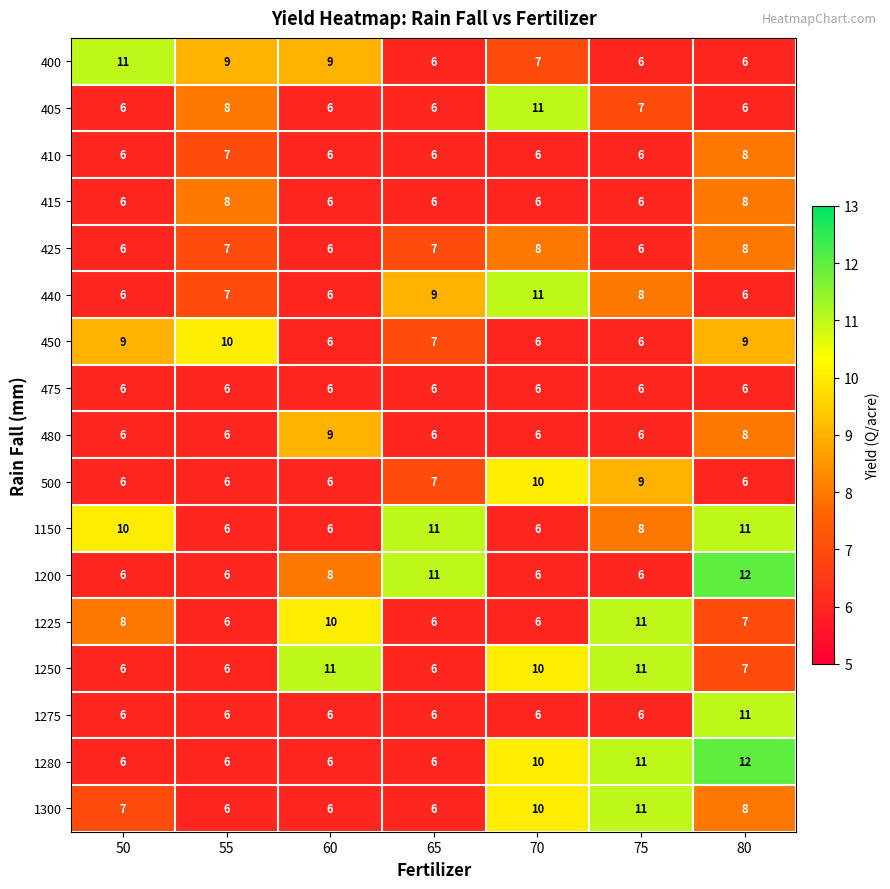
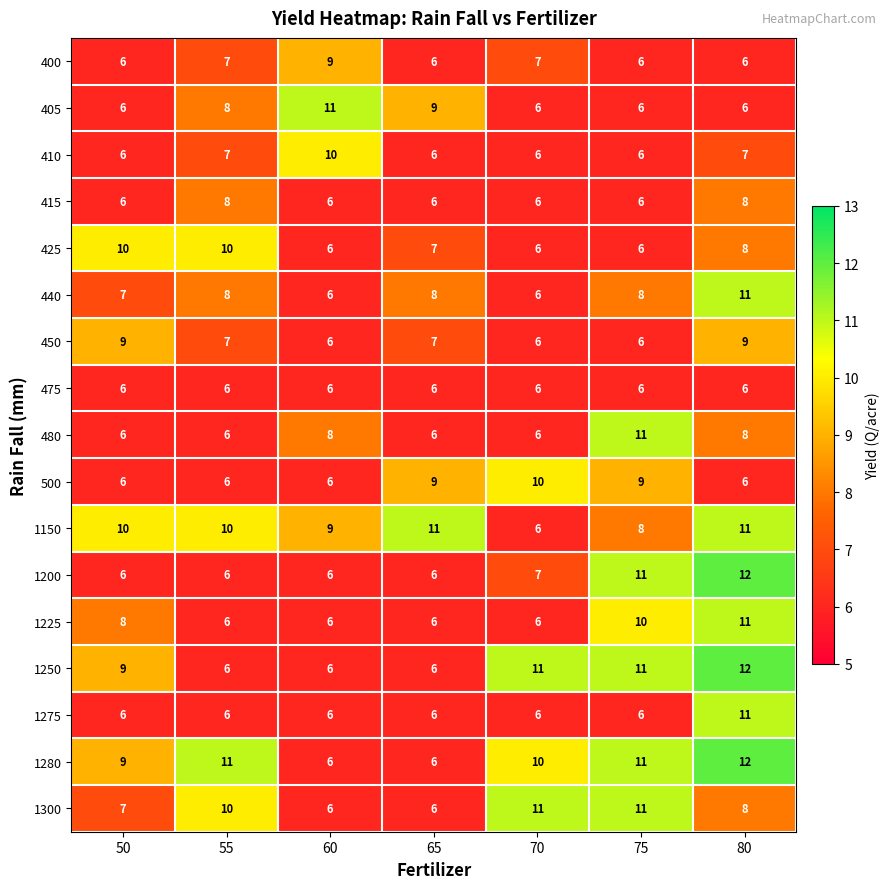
400, 50: 11 -> 6
400, 55: 9 -> 7
405, 60: 6 -> 11
405, 65: 6 -> 9
405, 70: 11 -> 6
405, 75: 7 -> 6
410, 60: 6 -> 10
410, 80: 8 -> 7
425, 50: 6 -> 10
425, 55: 7 -> 10
425, 70: 8 -> 6
440, 50: 6 -> 7
440, 55: 7 -> 8
440, 65: 9 -> 8
440, 70: 11 -> 6
440, 80: 6 -> 11
450, 55: 10 -> 7
480, 60: 9 -> 8
480, 75: 6 -> 11
500, 65: 7 -> 9
1150, 55: 6 -> 10
1150, 60: 6 -> 9
1200, 60: 8 -> 6
1200, 65: 11 -> 6
1200, 70: 6 -> 7
1200, 75: 6 -> 11
1225, 60: 10 -> 6
1225, 75: 11 -> 10
1225, 80: 7 -> 11
1250, 50: 6 -> 9
1250, 60: 11 -> 6
1250, 70: 10 -> 11
1250, 80: 7 -> 12
1280, 50: 6 -> 9
1280, 55: 6 -> 11
1300, 55: 6 -> 10
1300, 70: 10 -> 11
